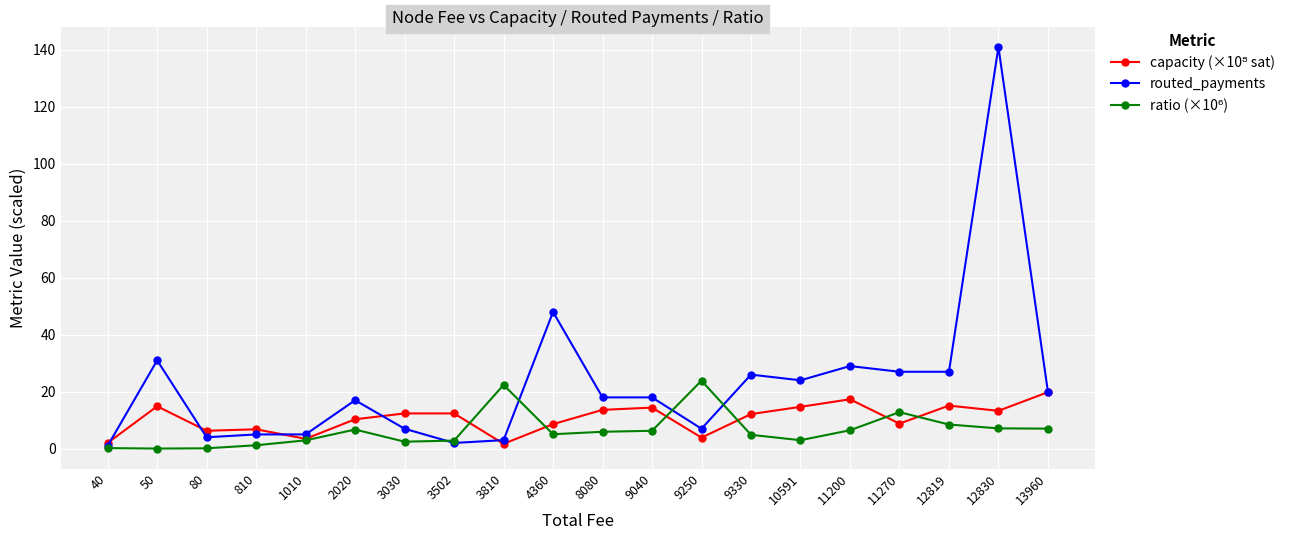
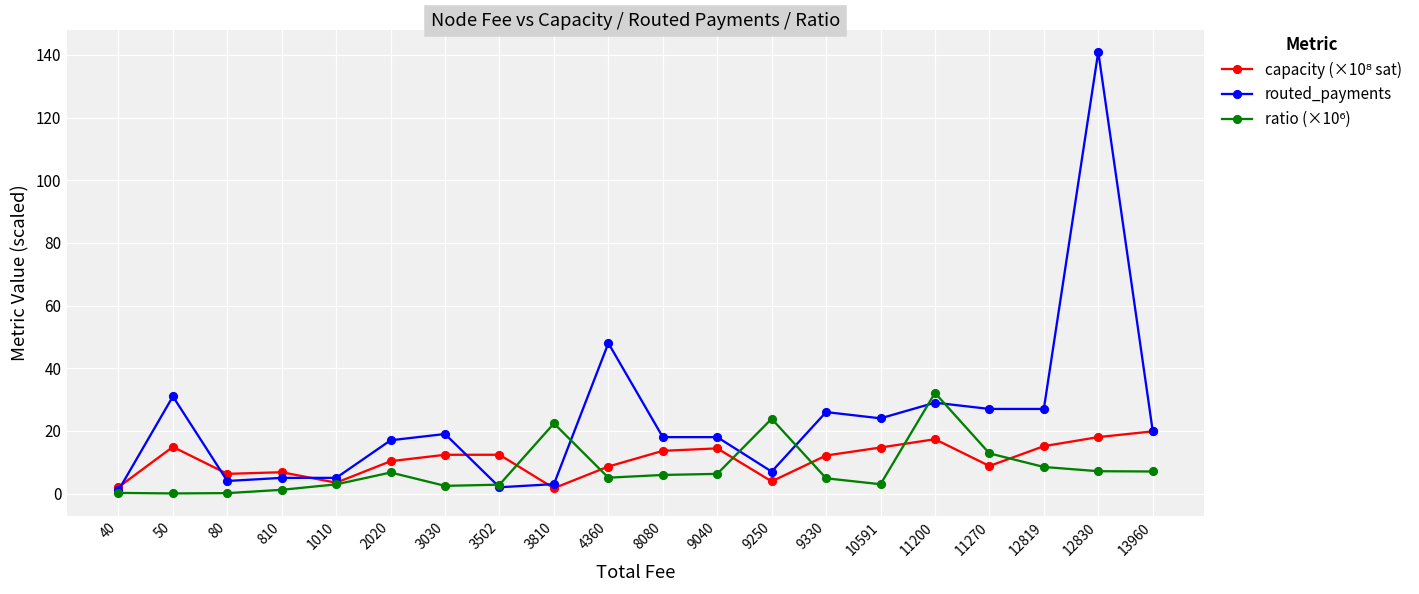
routed_payments, 3030: 7 -> 19
ratio (×10⁶), 11200: 6 -> 32
capacity (×10⁸ sat), 12830: 13 -> 18
